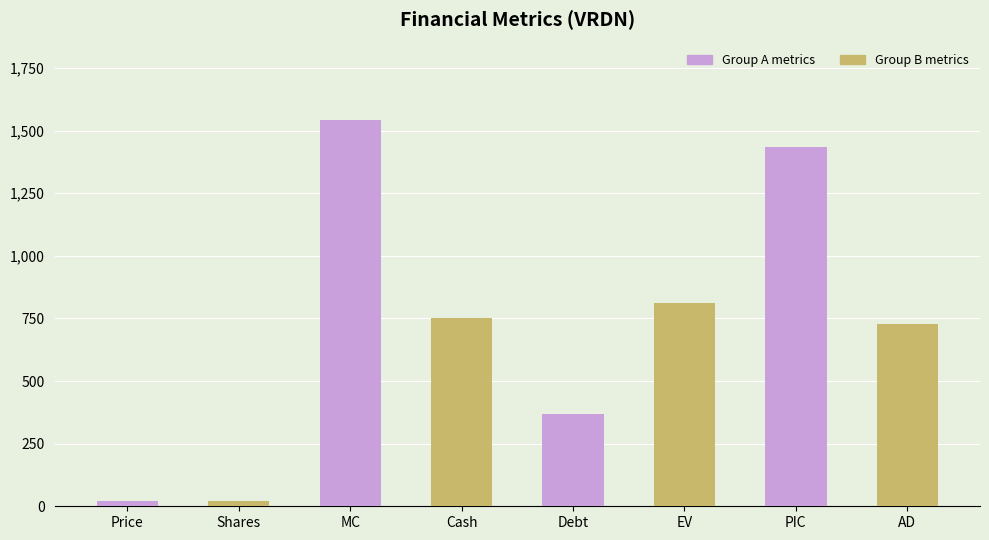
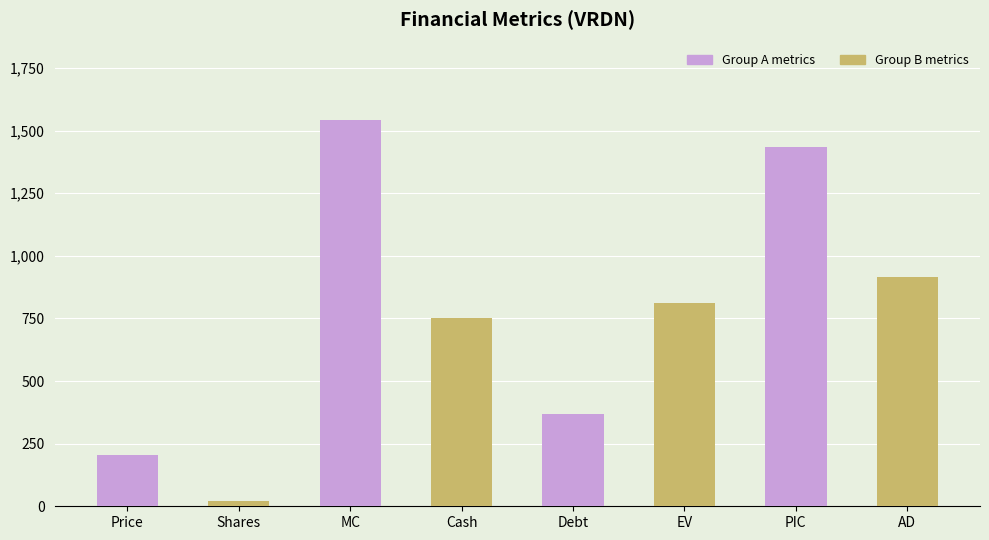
Price: 20 -> 210
AD: 730 -> 920
